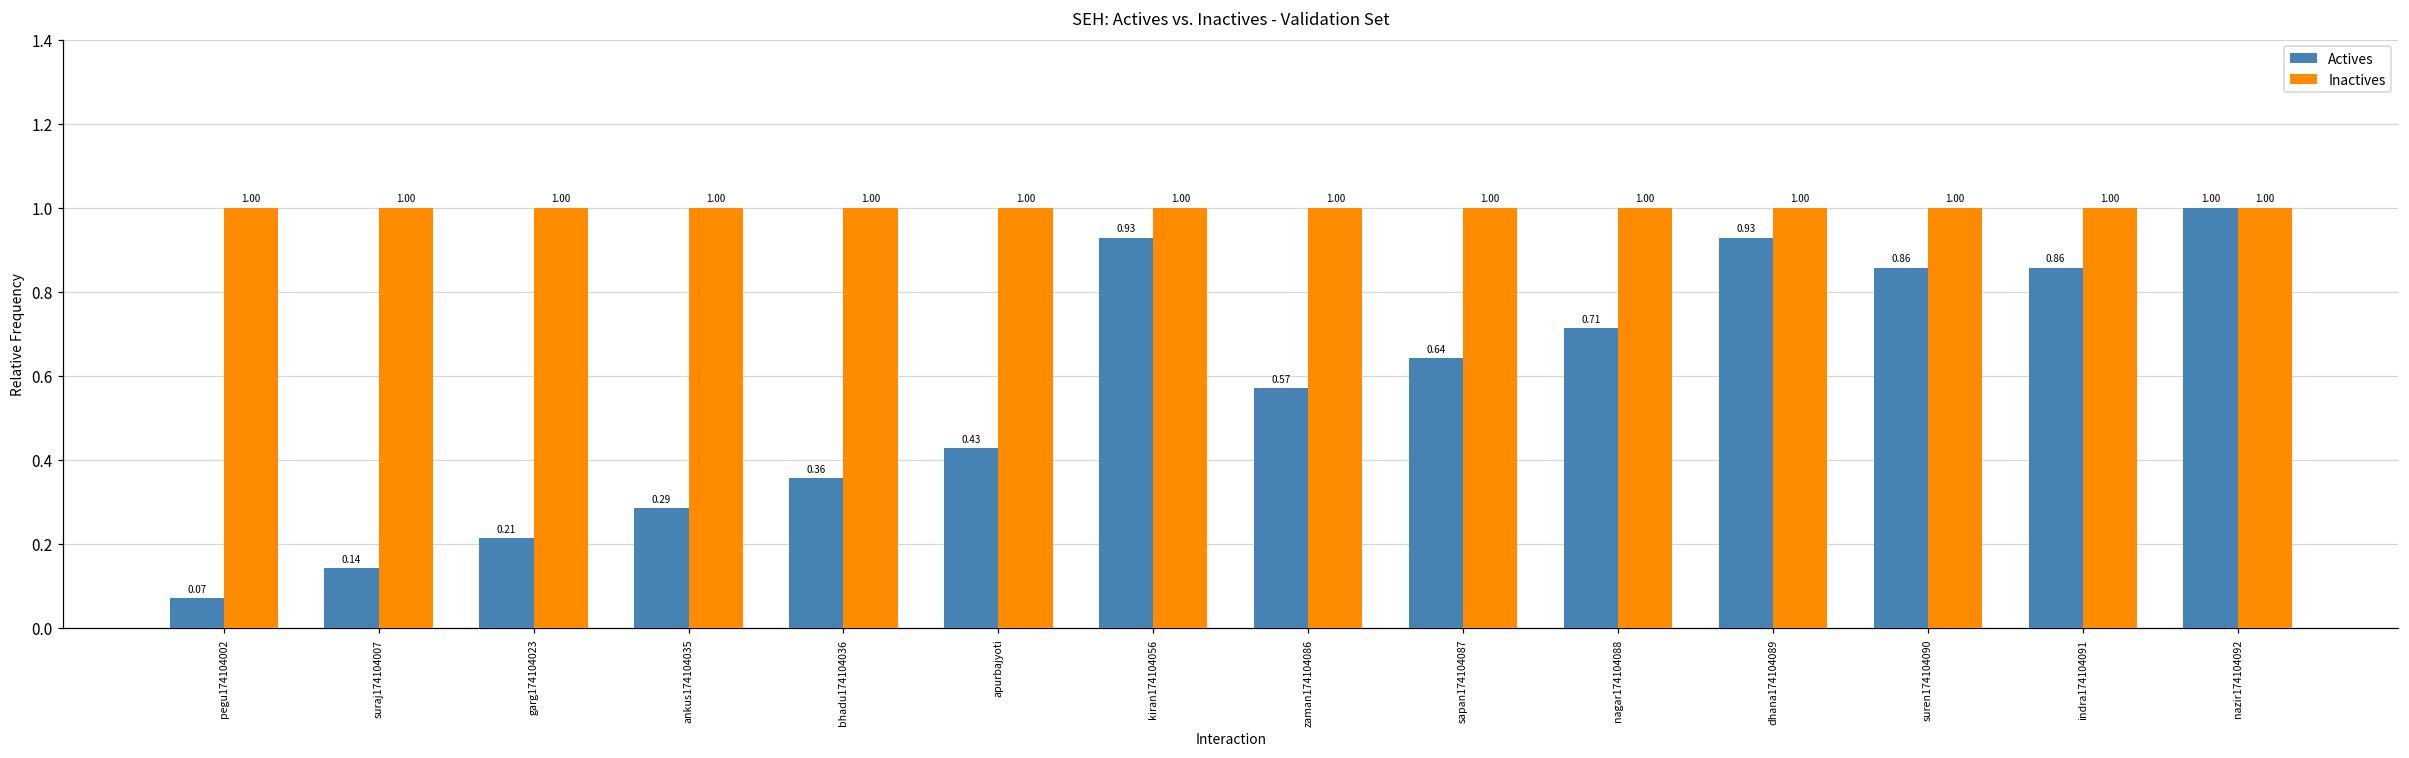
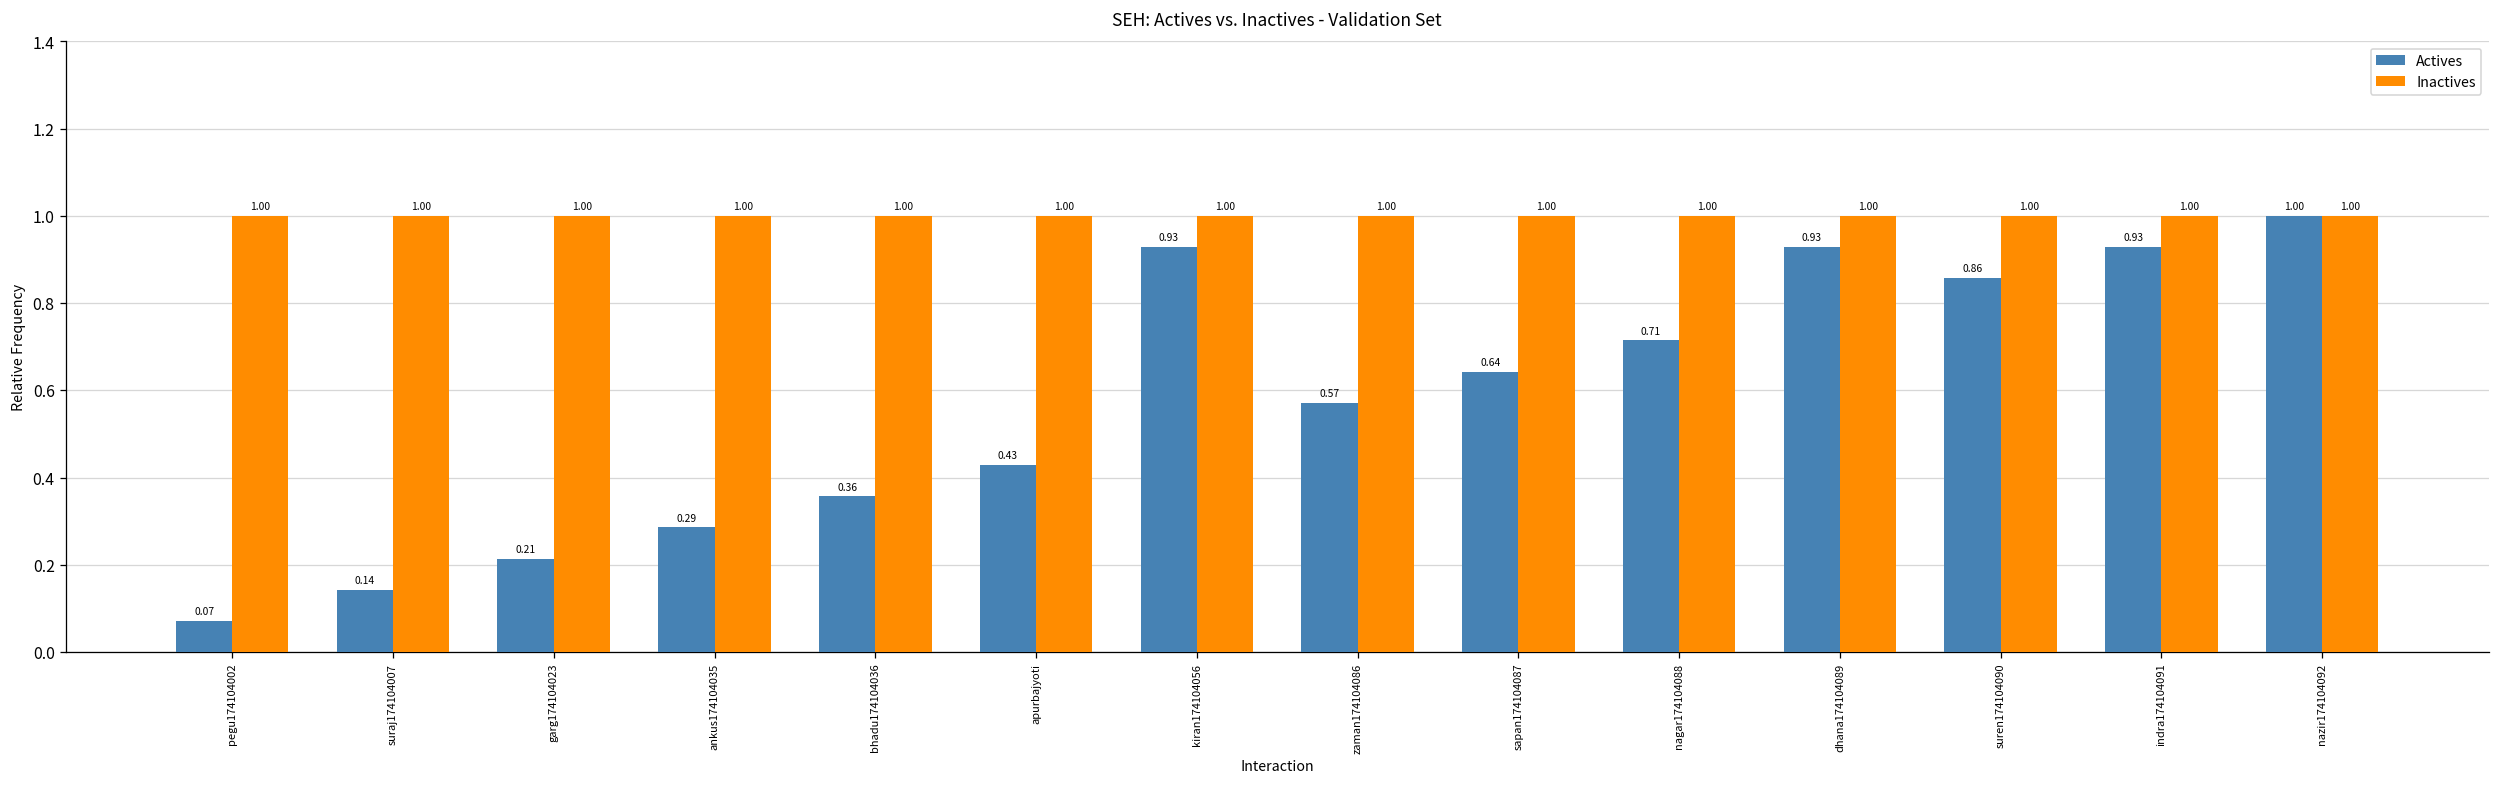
Actives, indra174104091: 0.86 -> 0.93
